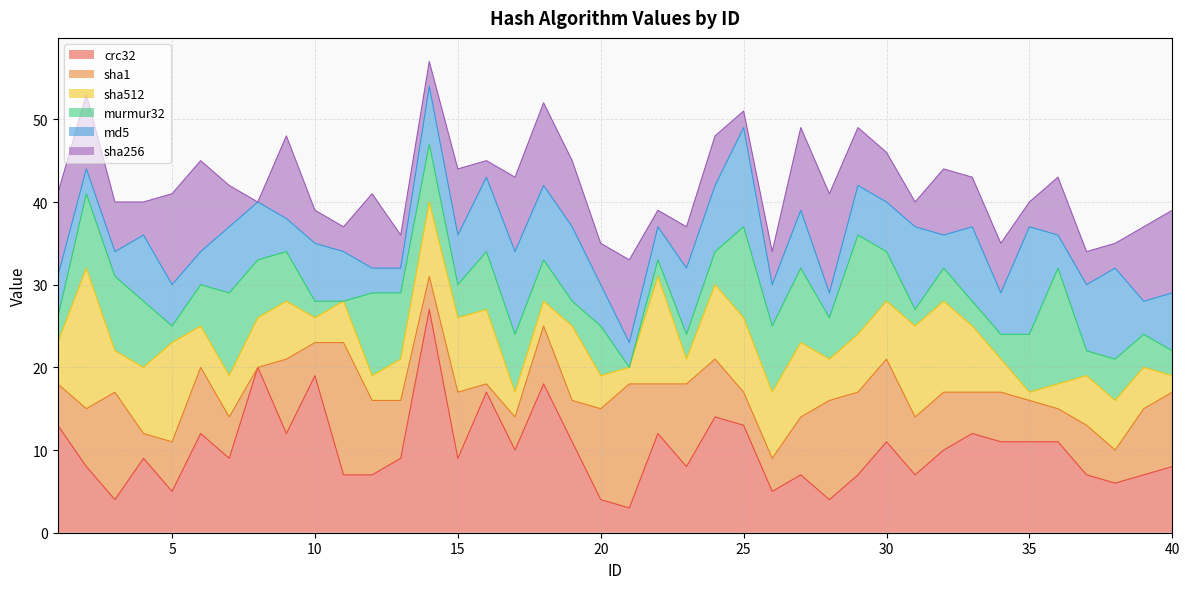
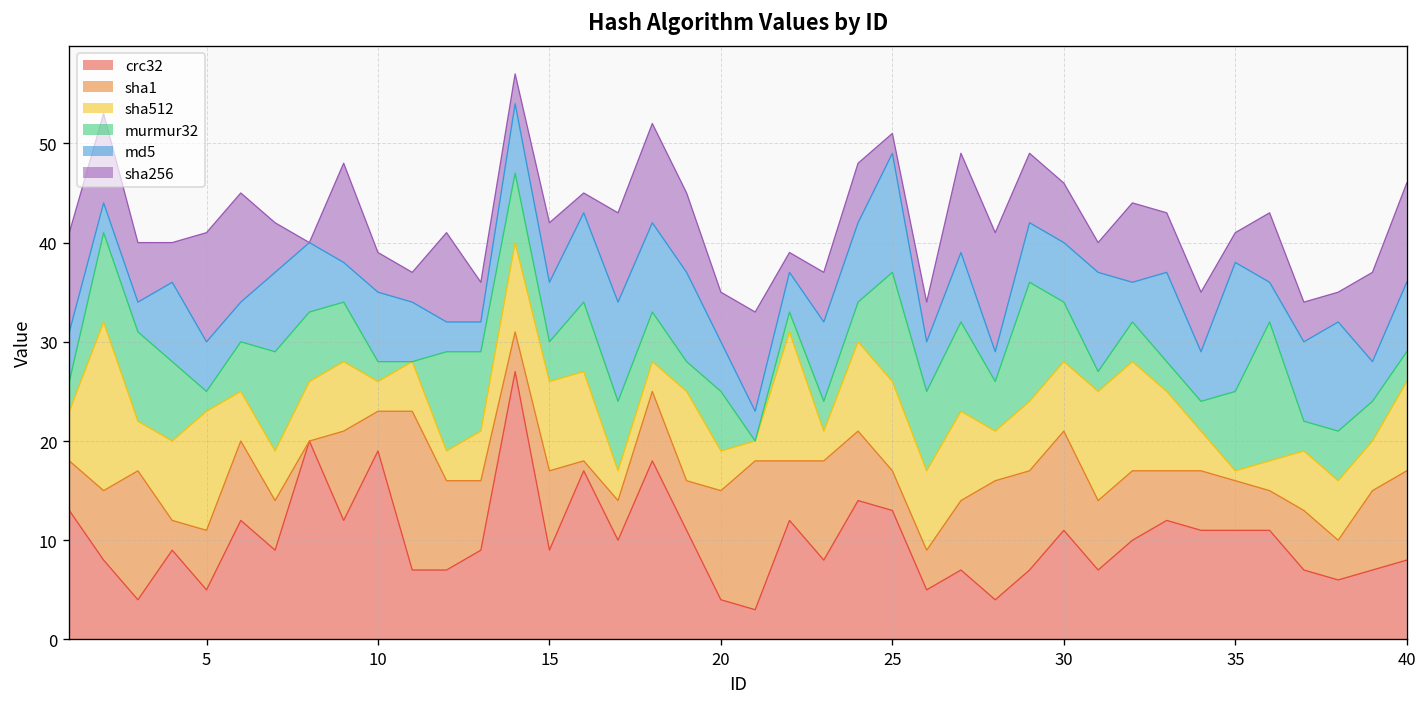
sha256, 15: 8 -> 6
murmur32, 35: 7 -> 8
sha512, 40: 2 -> 9
